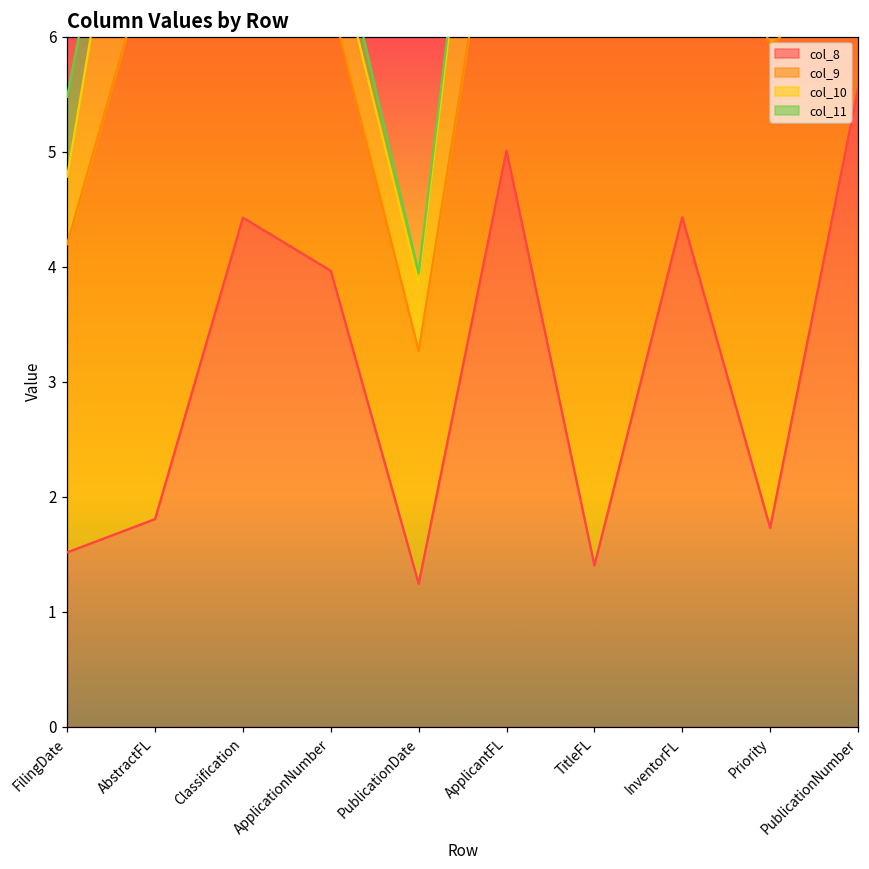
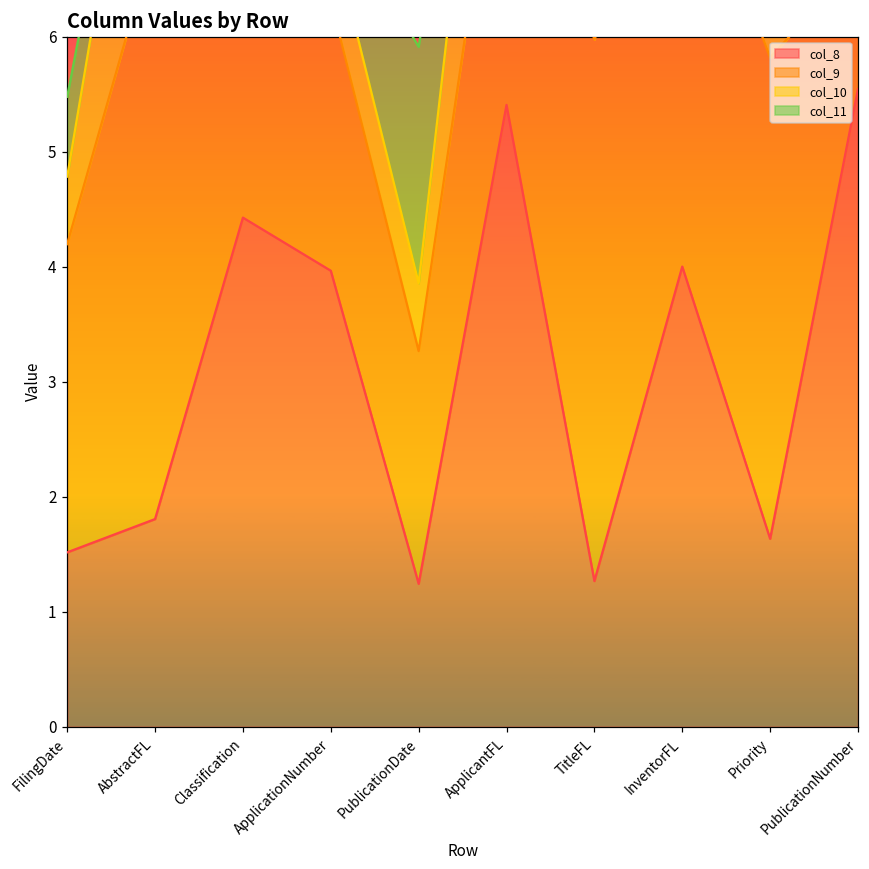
col_11, PublicationDate: 0.09 -> 2.05
col_8, ApplicantFL: 5.01 -> 5.41
col_8, TitleFL: 1.40 -> 1.27
col_8, InventorFL: 4.43 -> 4.00
col_8, Priority: 1.73 -> 1.63
